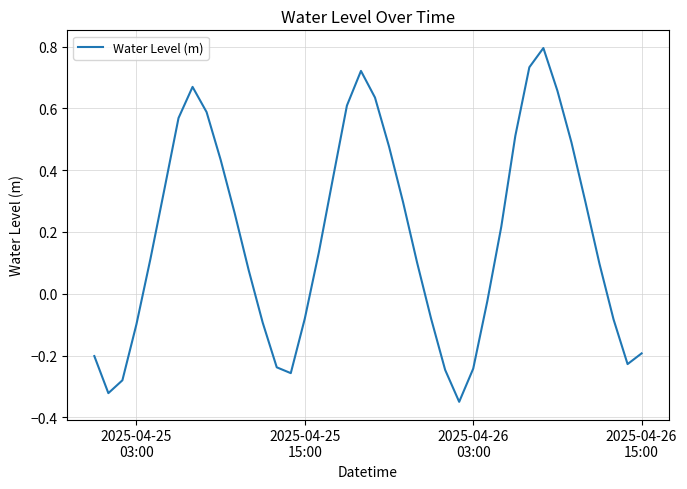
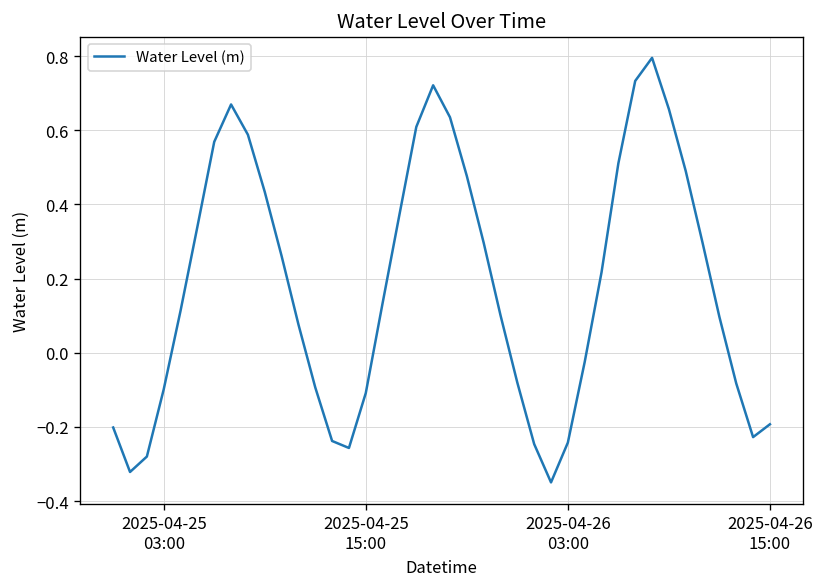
2025-04-25 15:00: -0.08 -> -0.11
